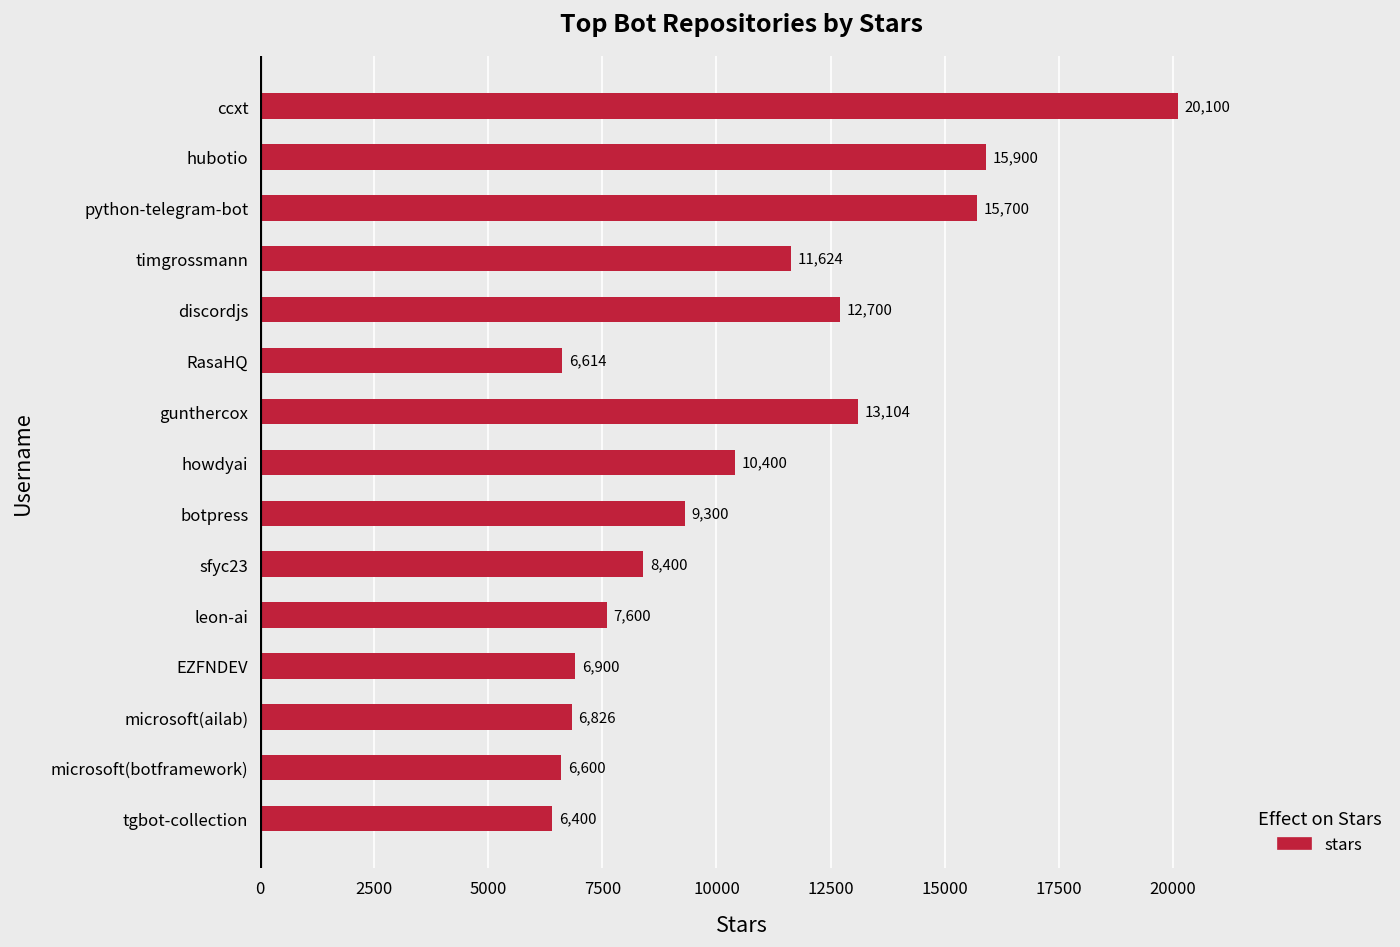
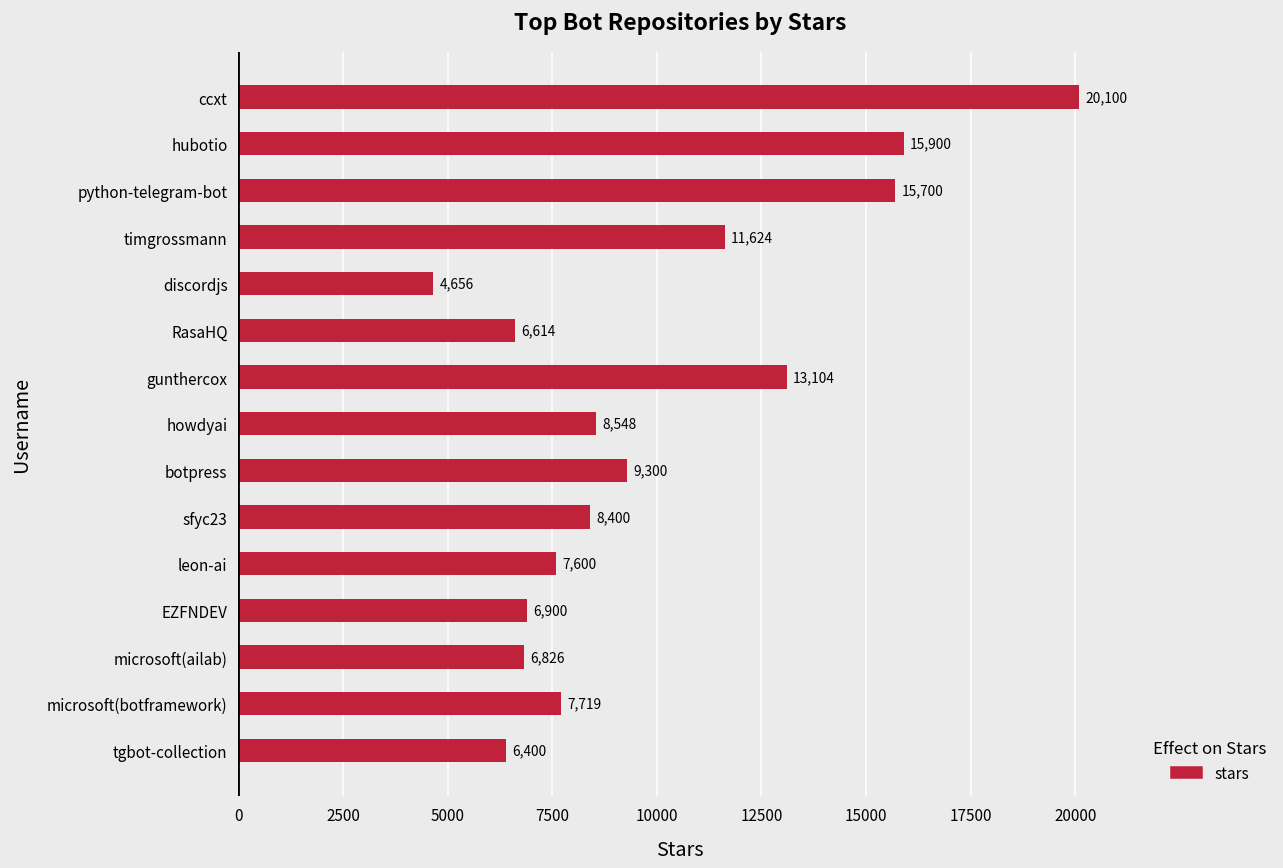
discordjs: 12,700 -> 4,656
howdyai: 10,400 -> 8,548
microsoft(botframework): 6,600 -> 7,719
